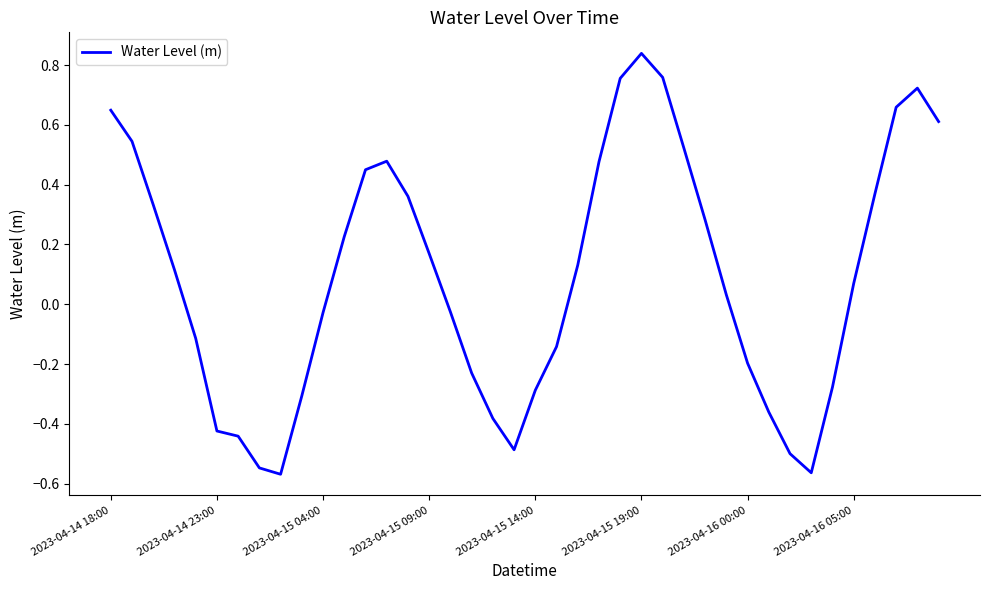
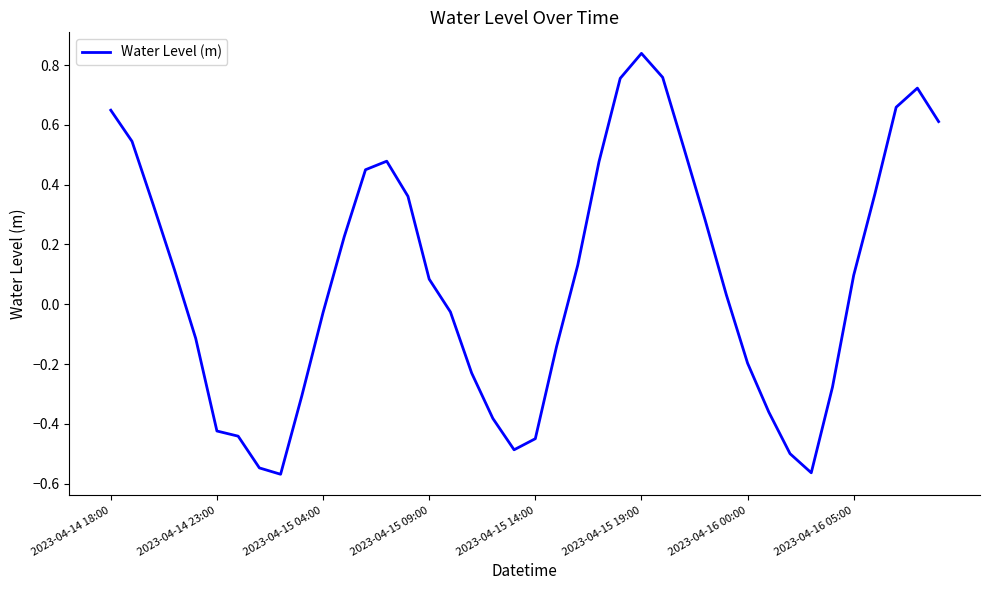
2023-04-15 09:00: 0.17 -> 0.08
2023-04-15 14:00: -0.29 -> -0.45
2023-04-16 05:00: 0.07 -> 0.10
